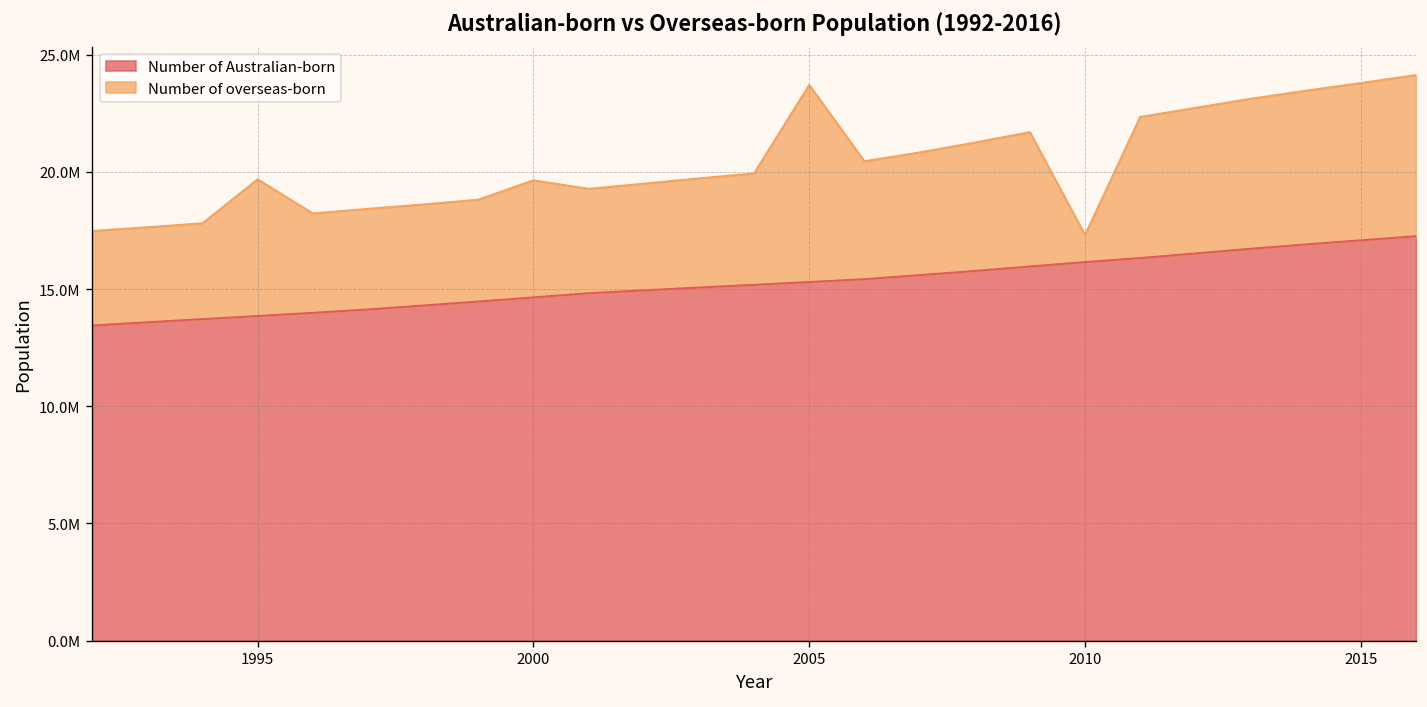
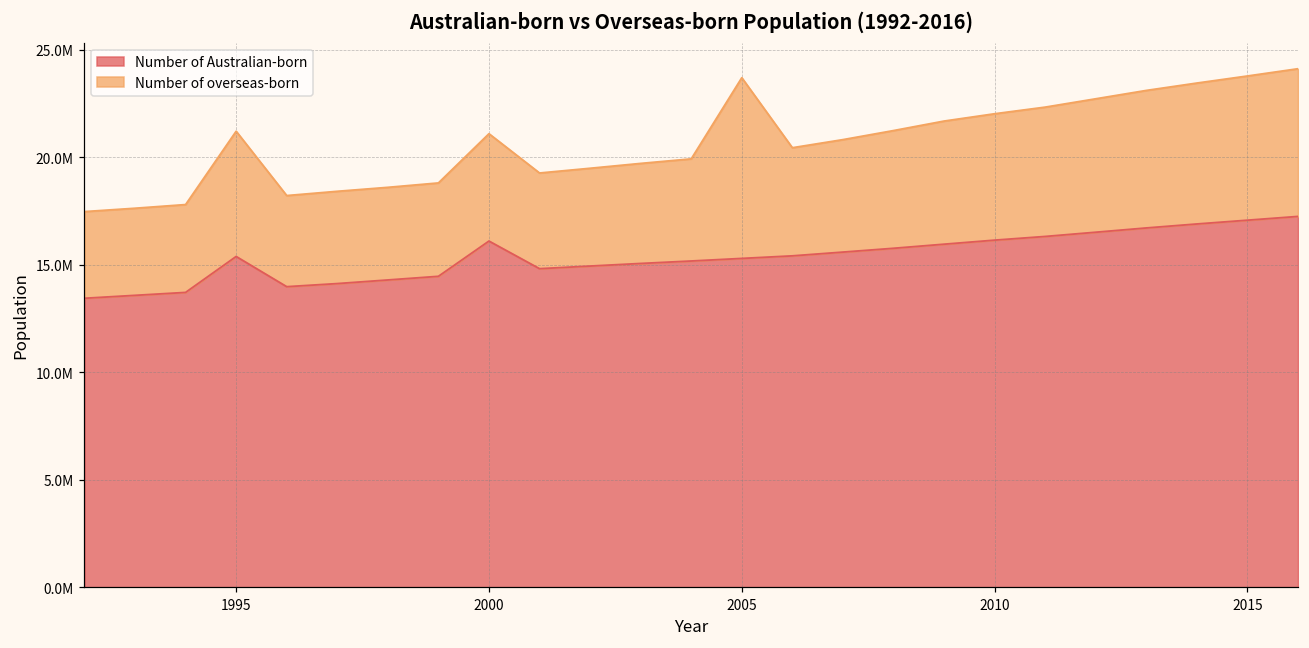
Number of Australian-born, 1995: 13900000 -> 15400000
Number of Australian-born, 2000: 14600000 -> 16100000
Number of overseas-born, 2010: 1200000 -> 5900000
